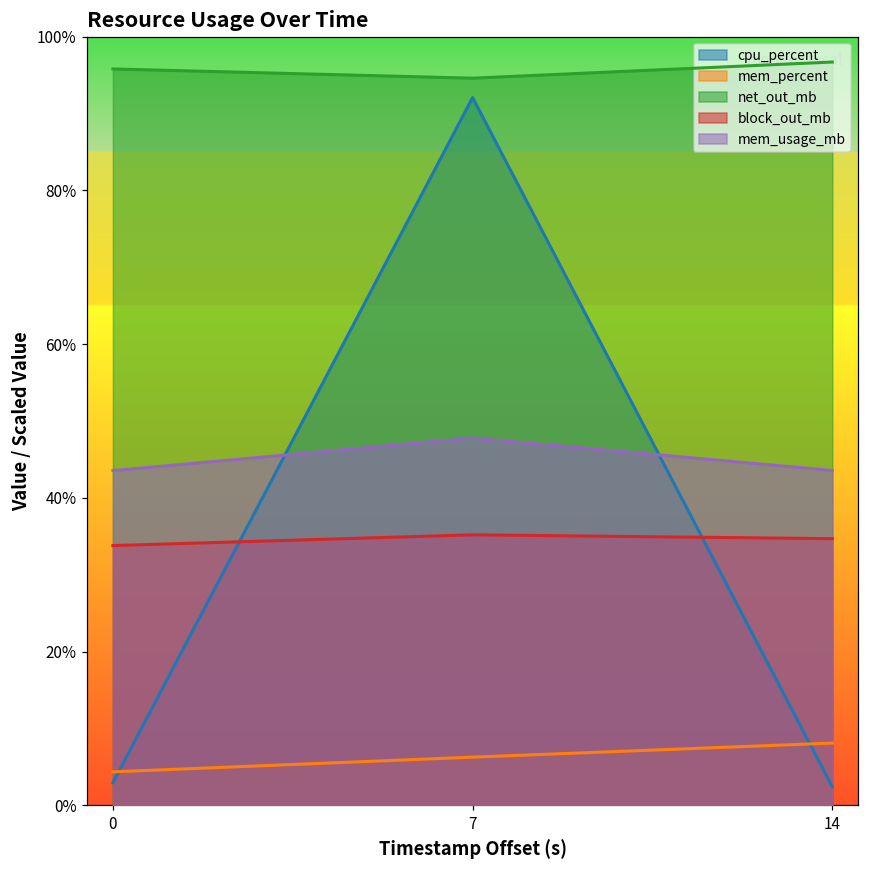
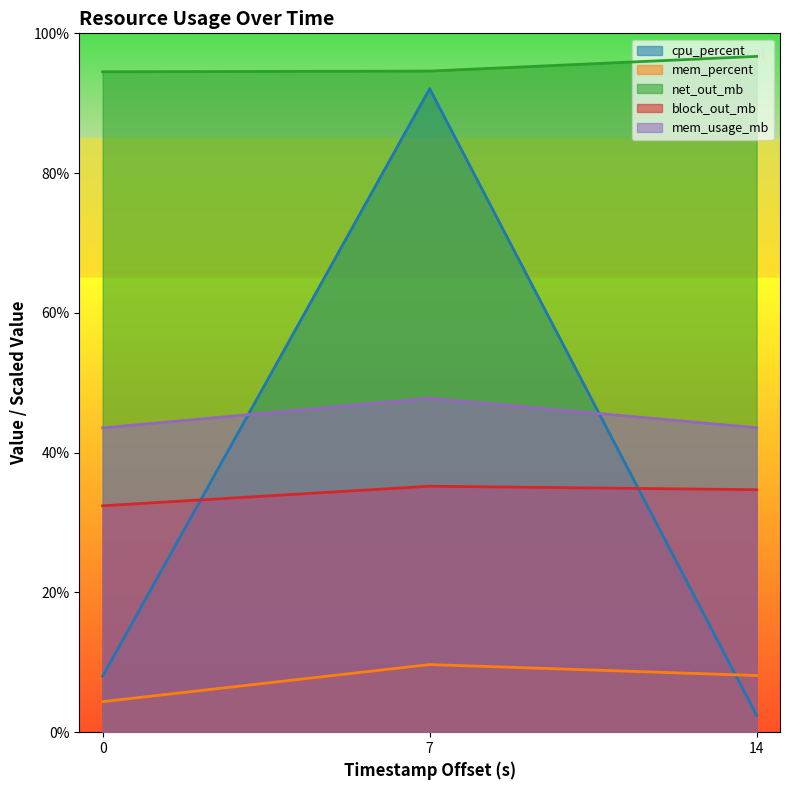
cpu_percent, 0: 3% -> 8%
net_out_mb, 0: 96% -> 95%
block_out_mb, 0: 34% -> 32%
mem_percent, 7: 6% -> 10%
